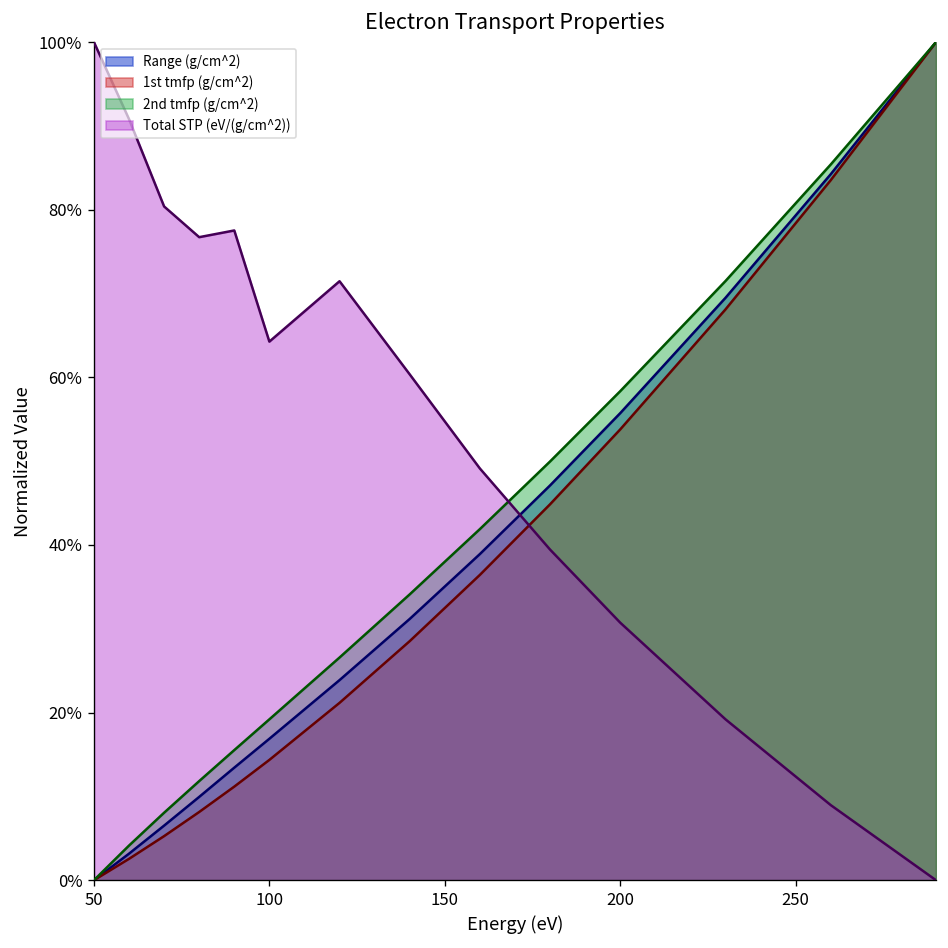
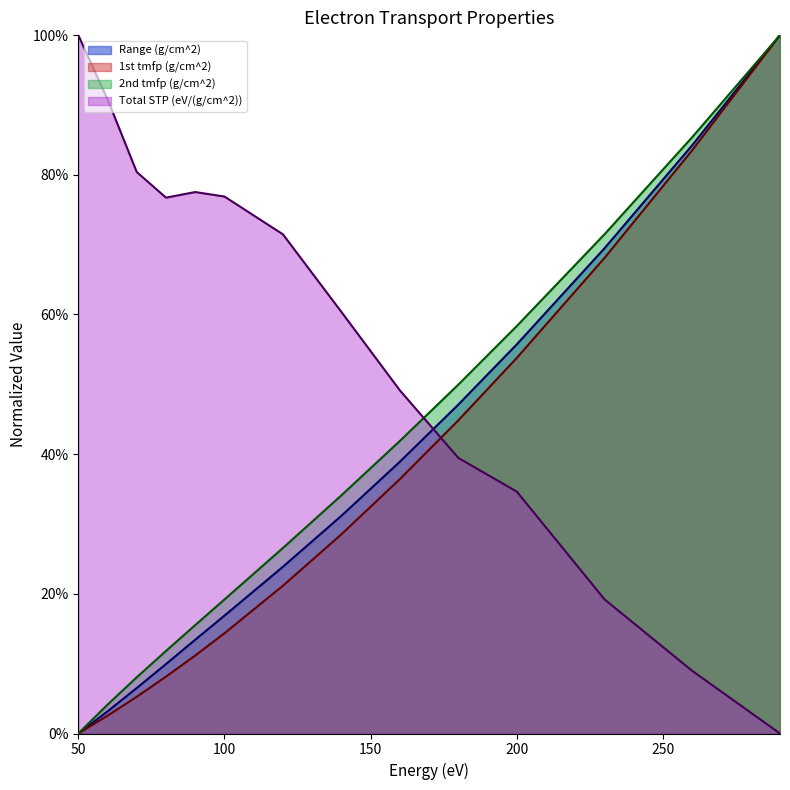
Total STP (eV/(g/cm^2)), 100: 64% -> 77%
Total STP (eV/(g/cm^2)), 200: 31% -> 35%
